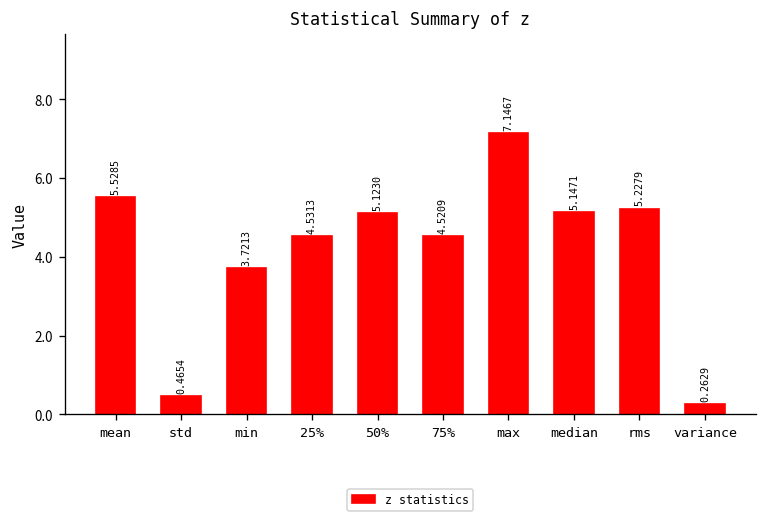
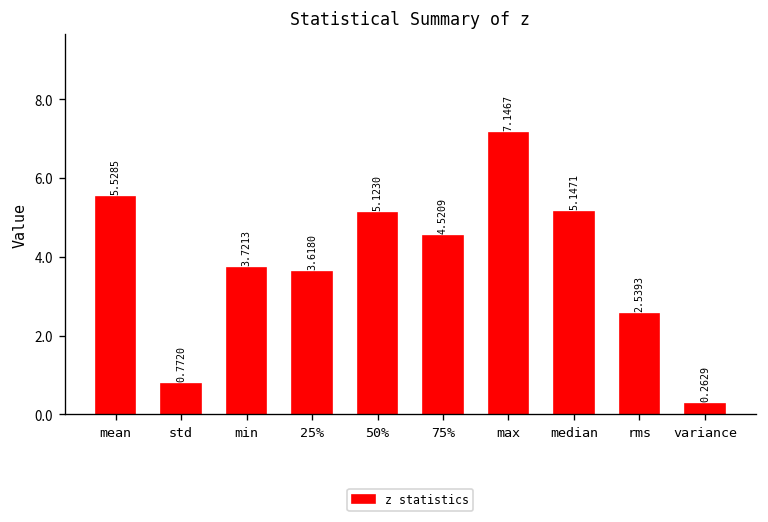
std: 0.4654 -> 0.7720
25%: 4.5313 -> 3.6180
rms: 5.2279 -> 2.5393
